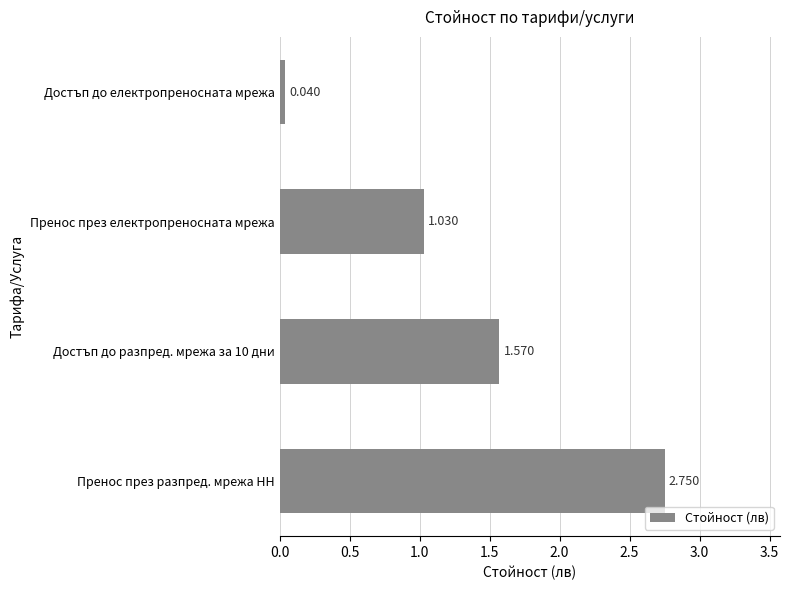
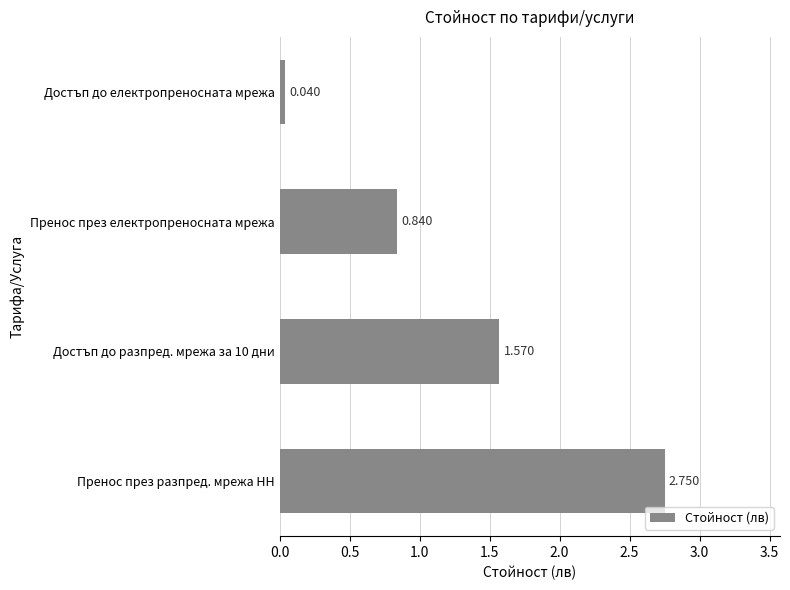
Пренос през електропреносната мрежа: 1.030 -> 0.840
